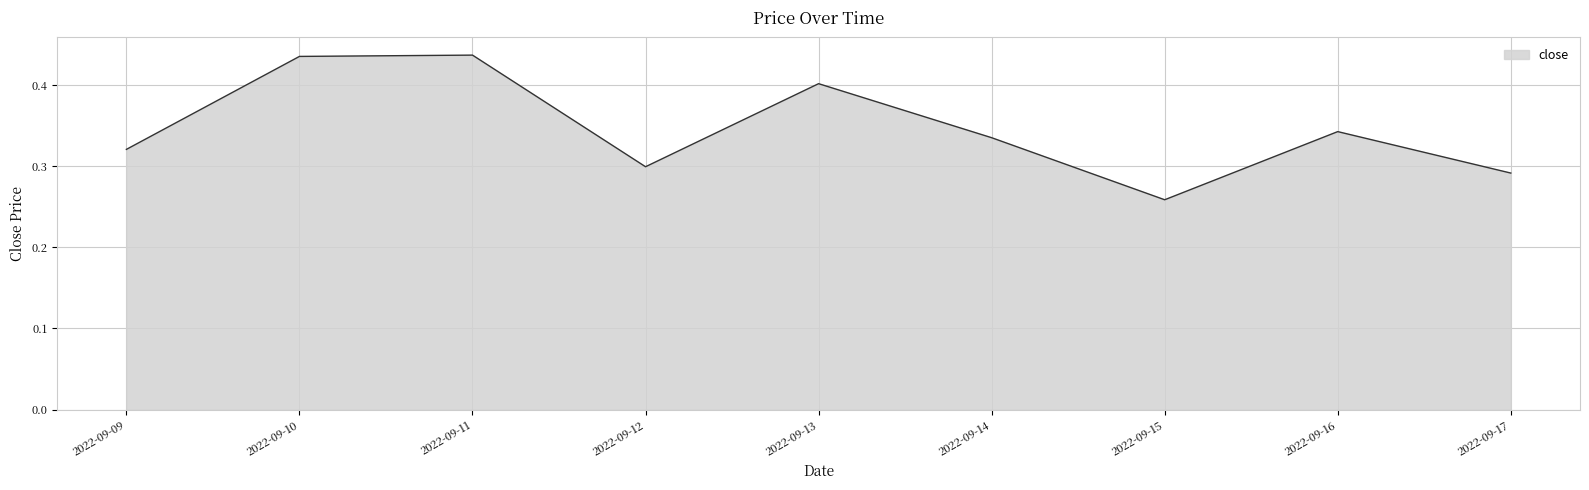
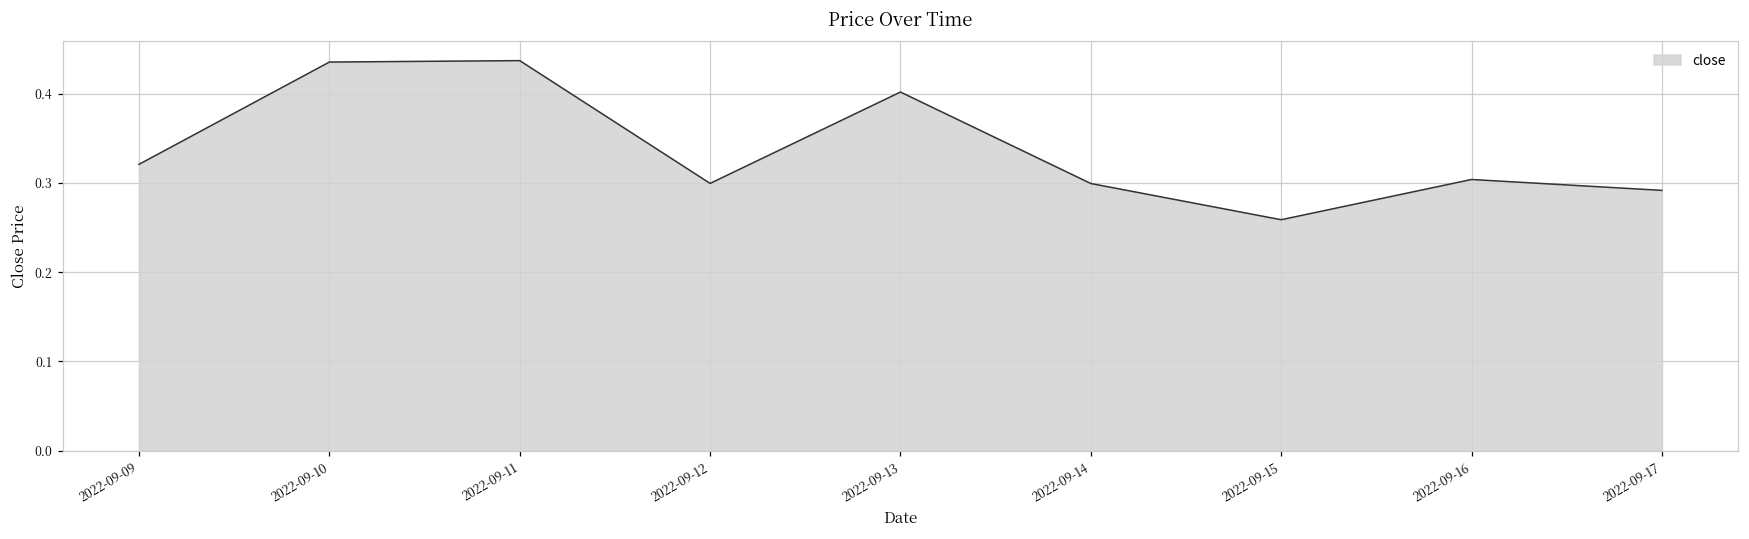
2022-09-14: 0.34 -> 0.30
2022-09-16: 0.34 -> 0.30
